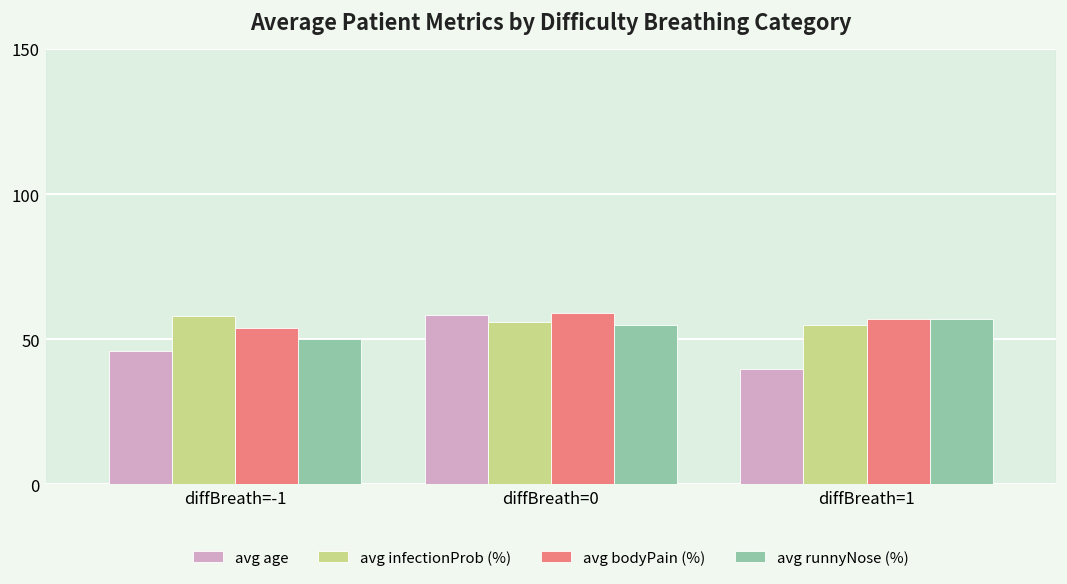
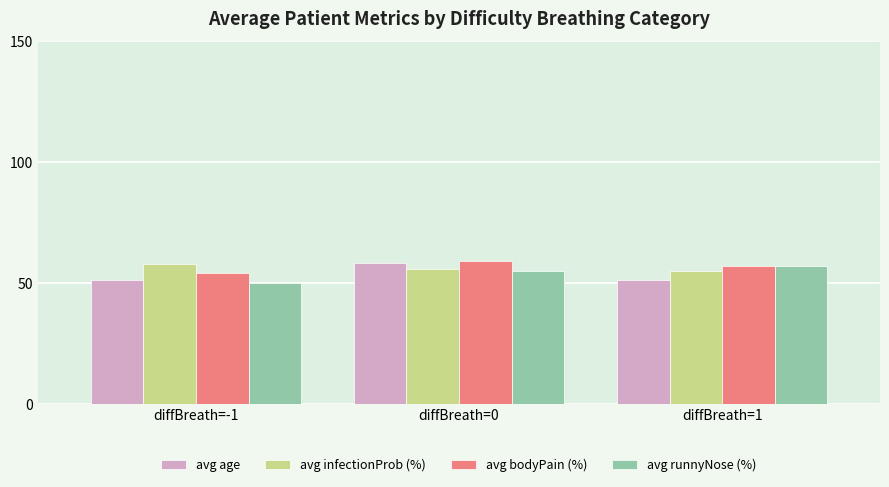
avg age, diffBreath=-1: 46 -> 51
avg age, diffBreath=1: 40 -> 51
